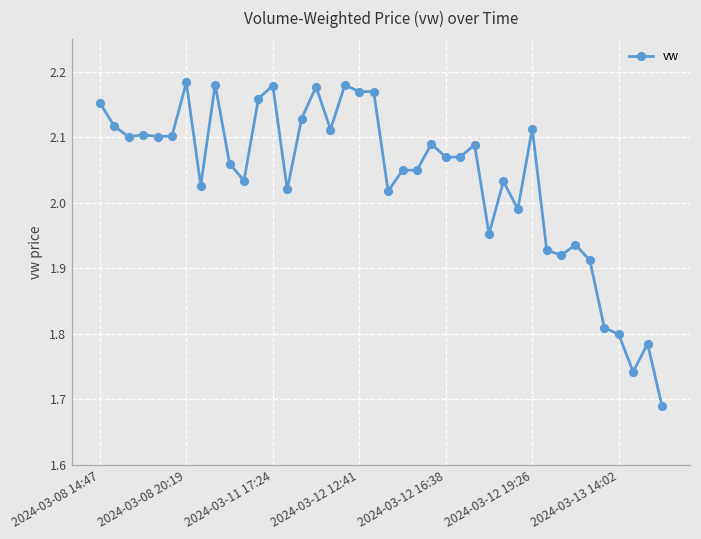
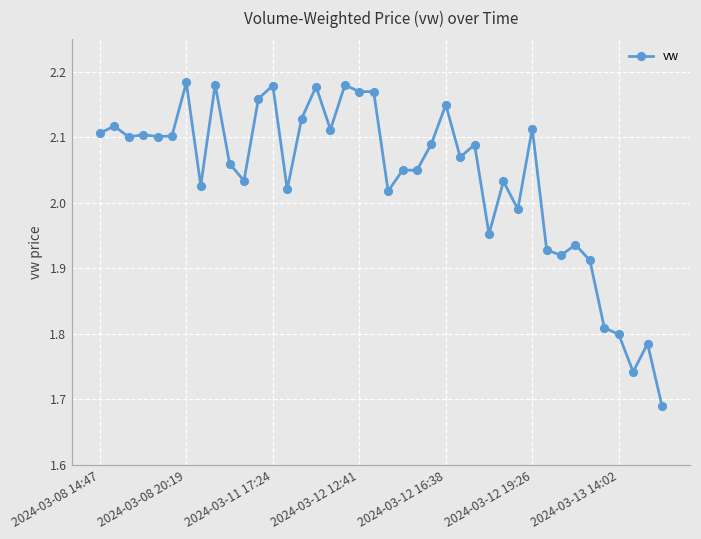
2024-03-08 14:47: 2.15 -> 2.11
2024-03-12 16:38: 2.07 -> 2.15
